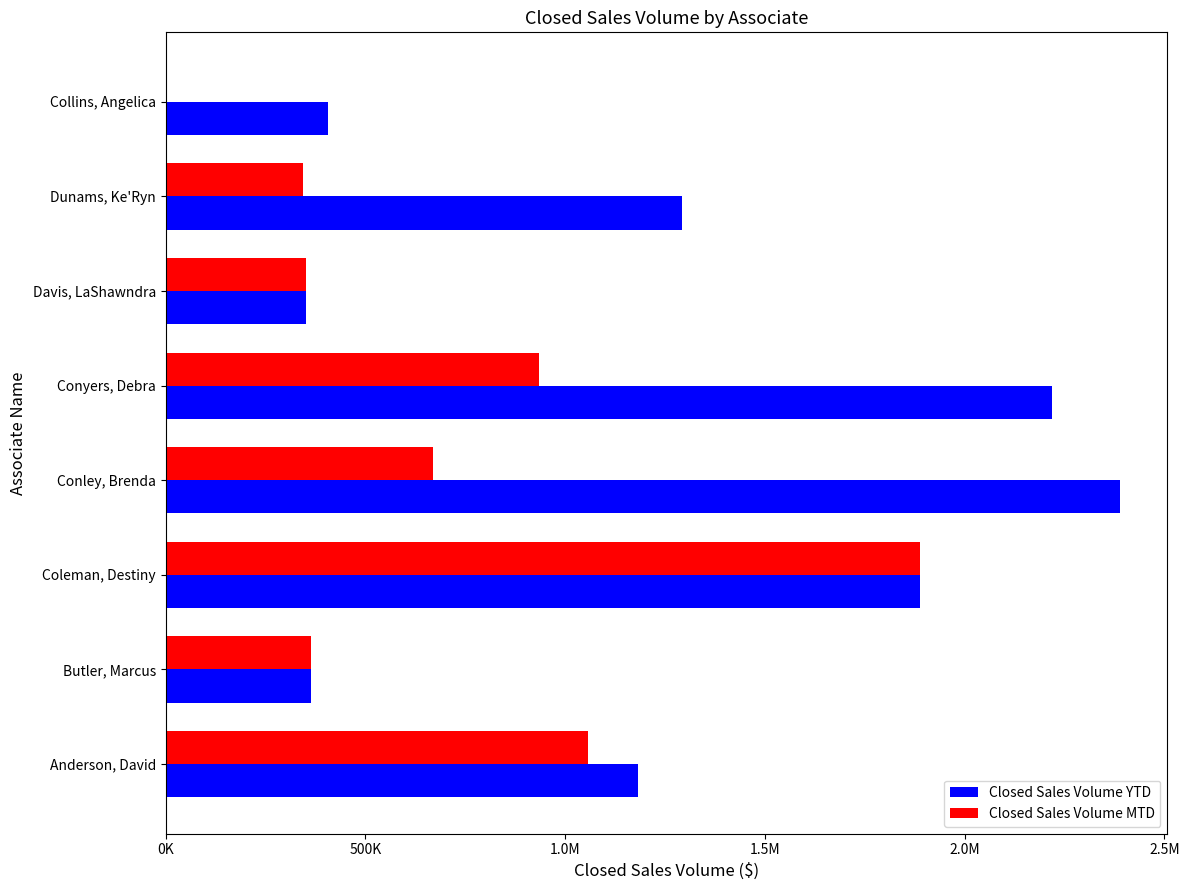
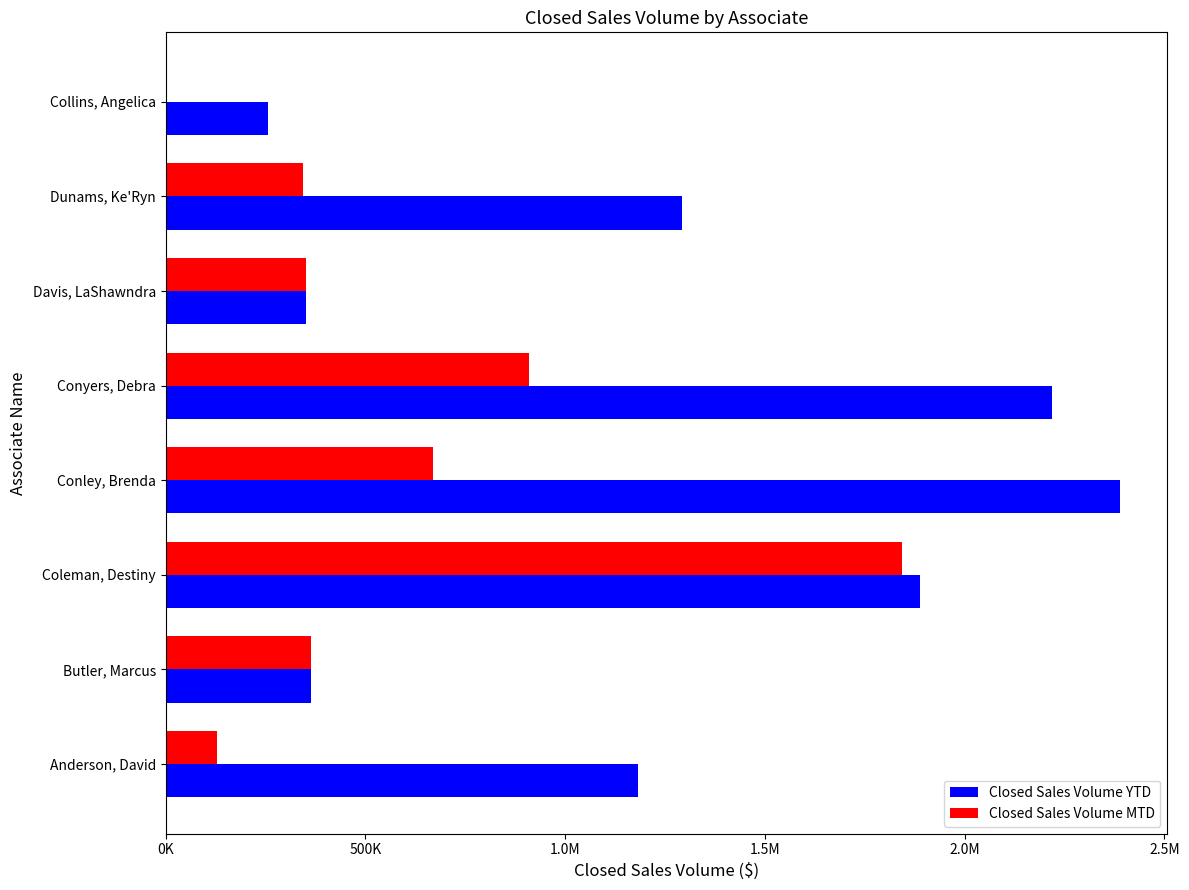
Closed Sales Volume YTD, Collins, Angelica: 410000 -> 260000
Closed Sales Volume MTD, Conyers, Debra: 930000 -> 910000
Closed Sales Volume MTD, Coleman, Destiny: 1890000 -> 1840000
Closed Sales Volume MTD, Anderson, David: 1060000 -> 130000
